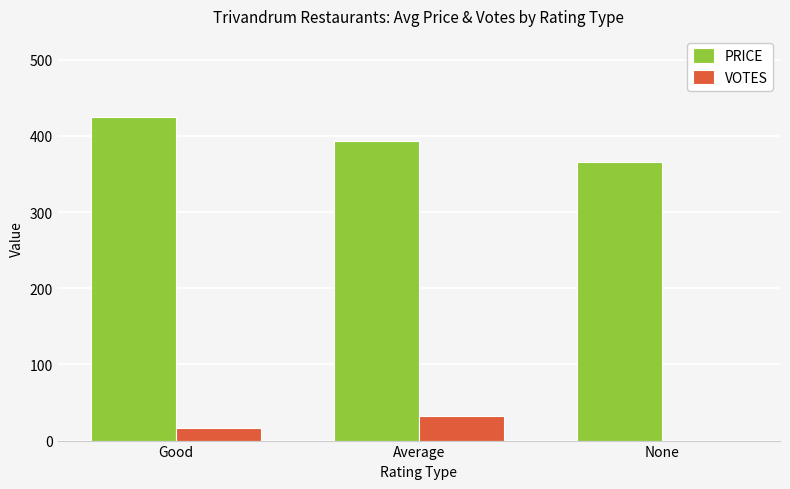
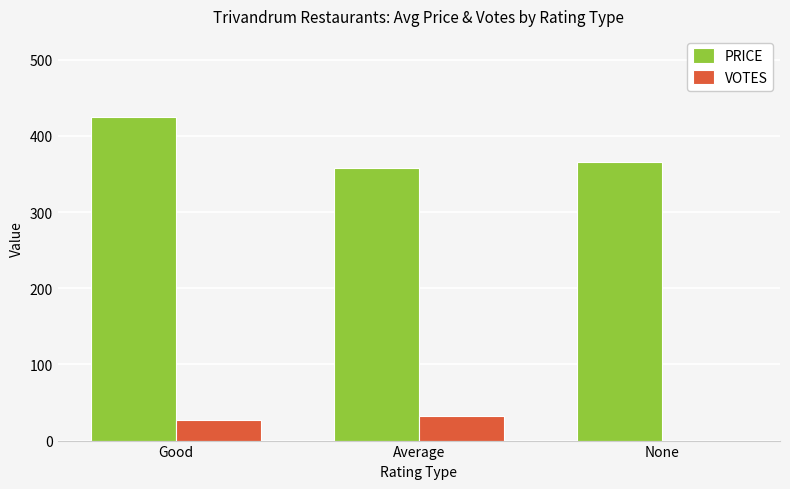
VOTES, Good: 20 -> 30
PRICE, Average: 390 -> 360
